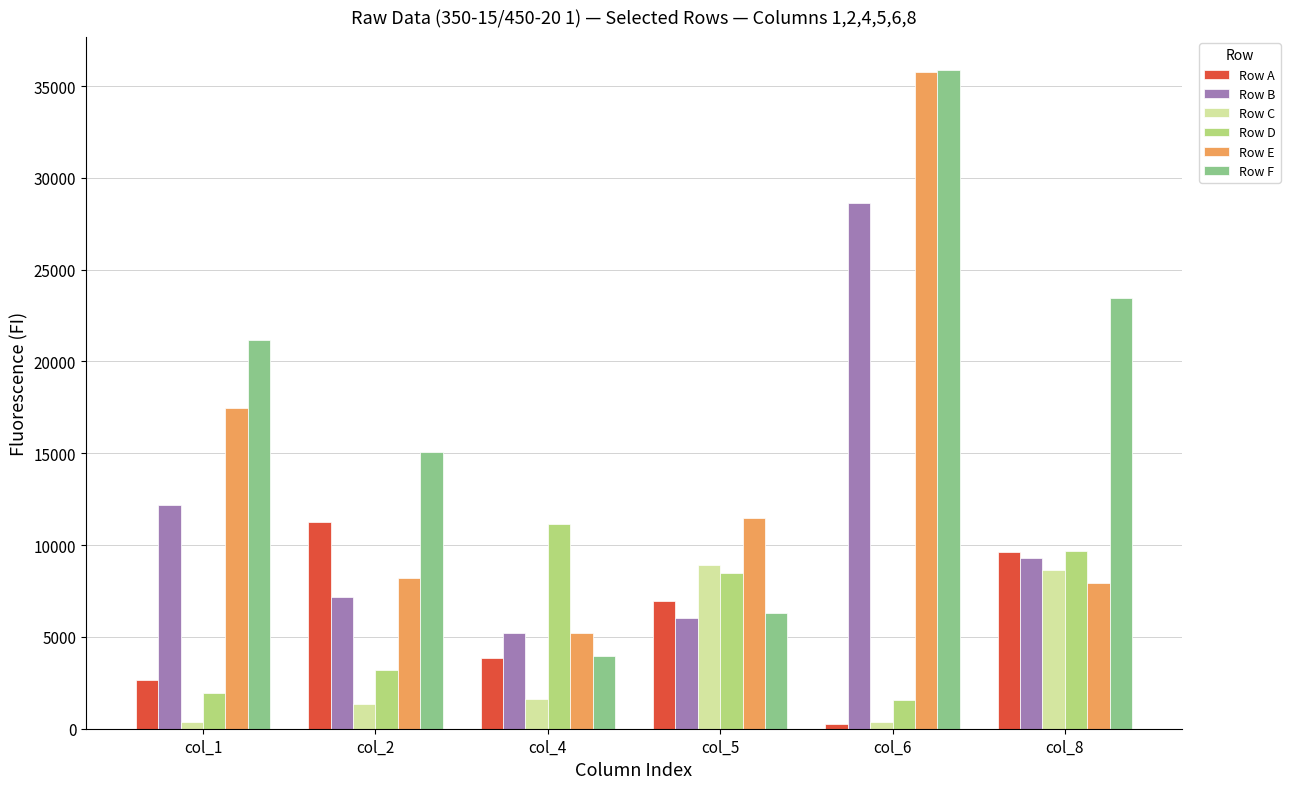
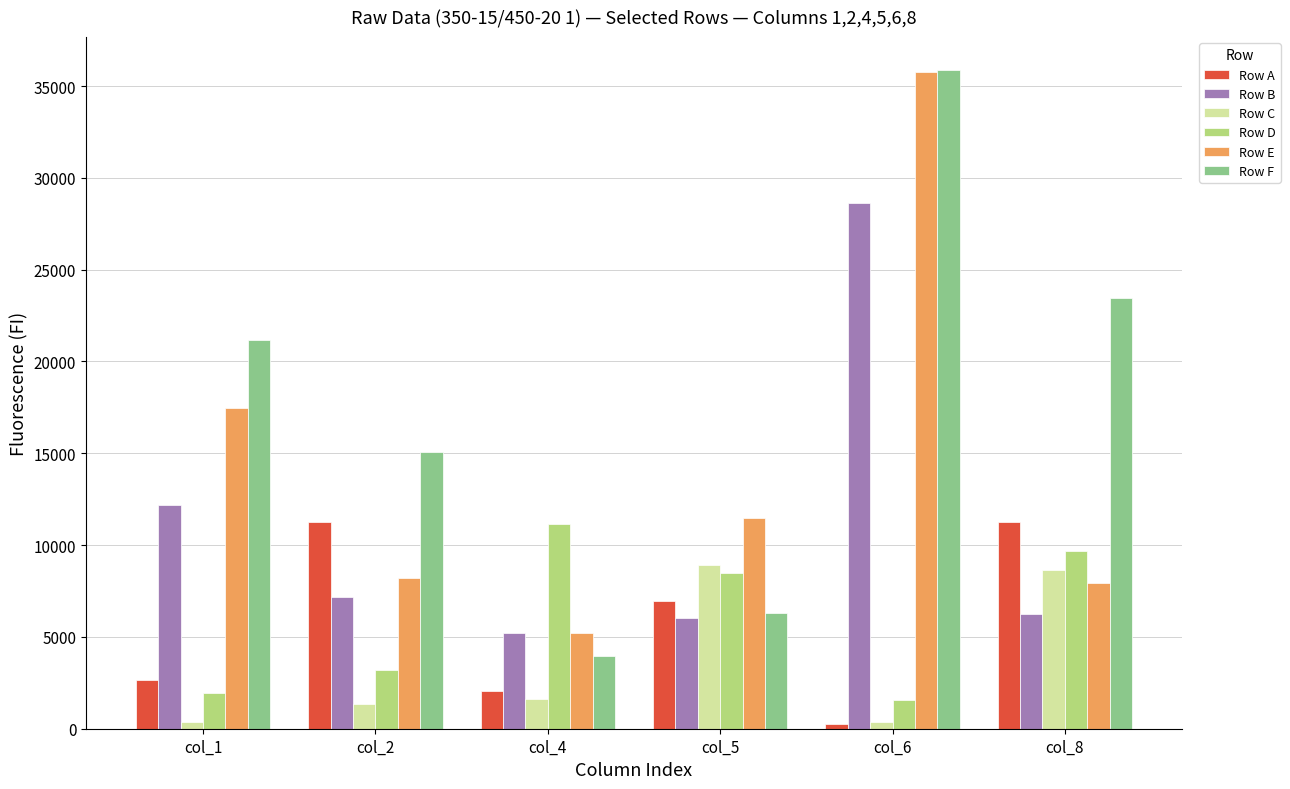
Row A, col_4: 3800 -> 2100
Row A, col_8: 9600 -> 11200
Row B, col_8: 9300 -> 6300
